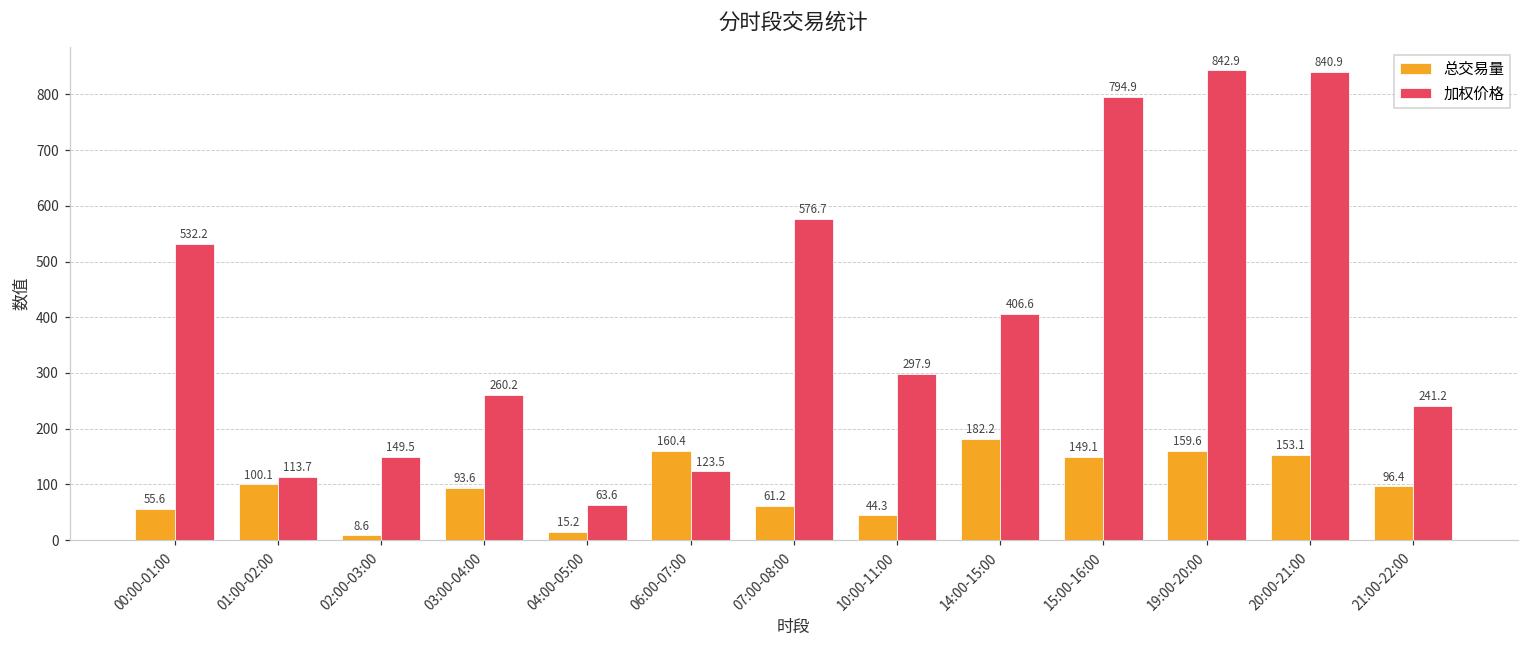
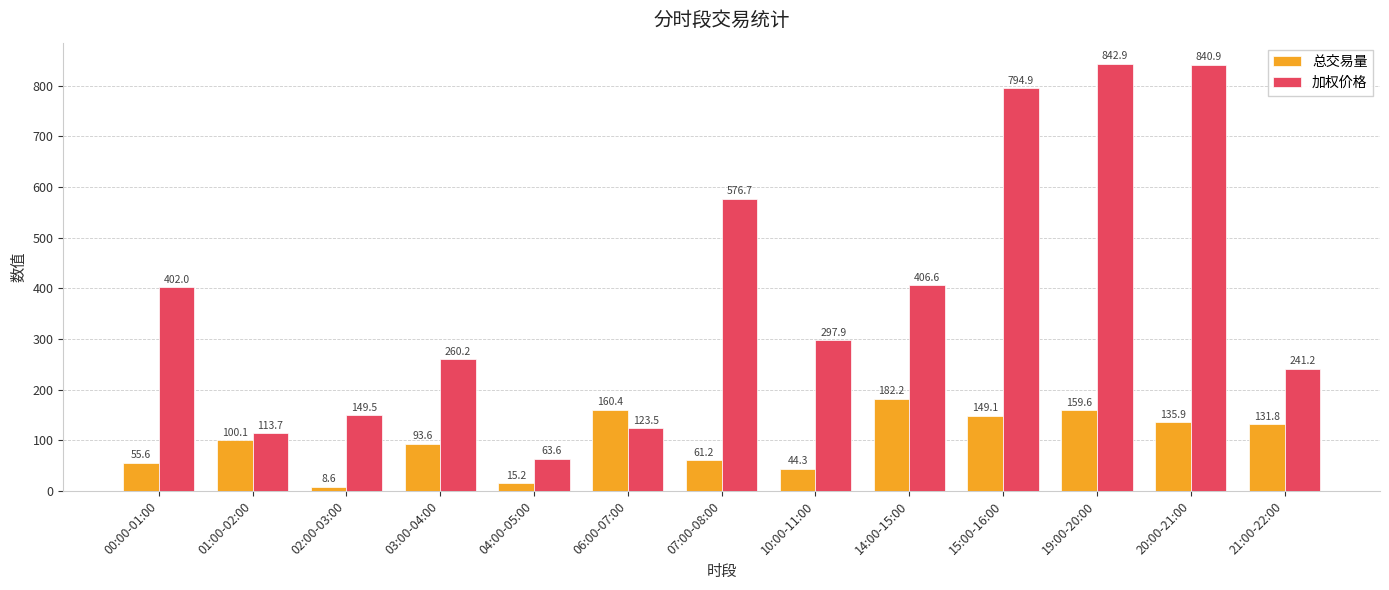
加权价格, 00:00-01:00: 532.2 -> 402.0
总交易量, 20:00-21:00: 153.1 -> 135.9
总交易量, 21:00-22:00: 96.4 -> 131.8
